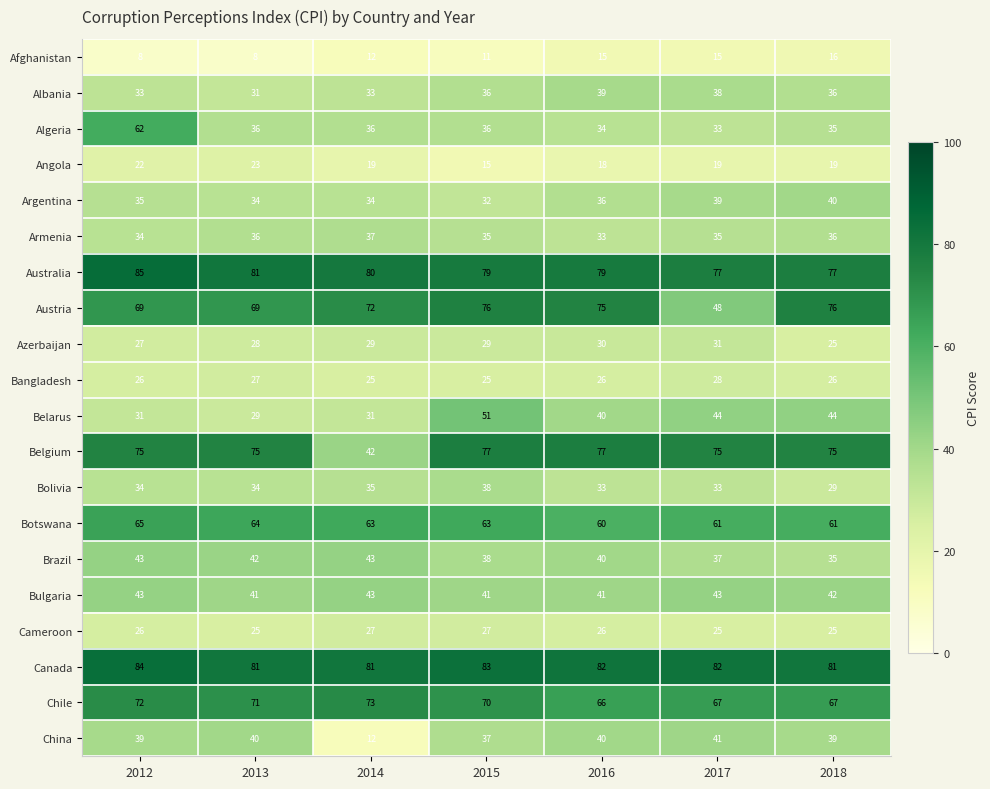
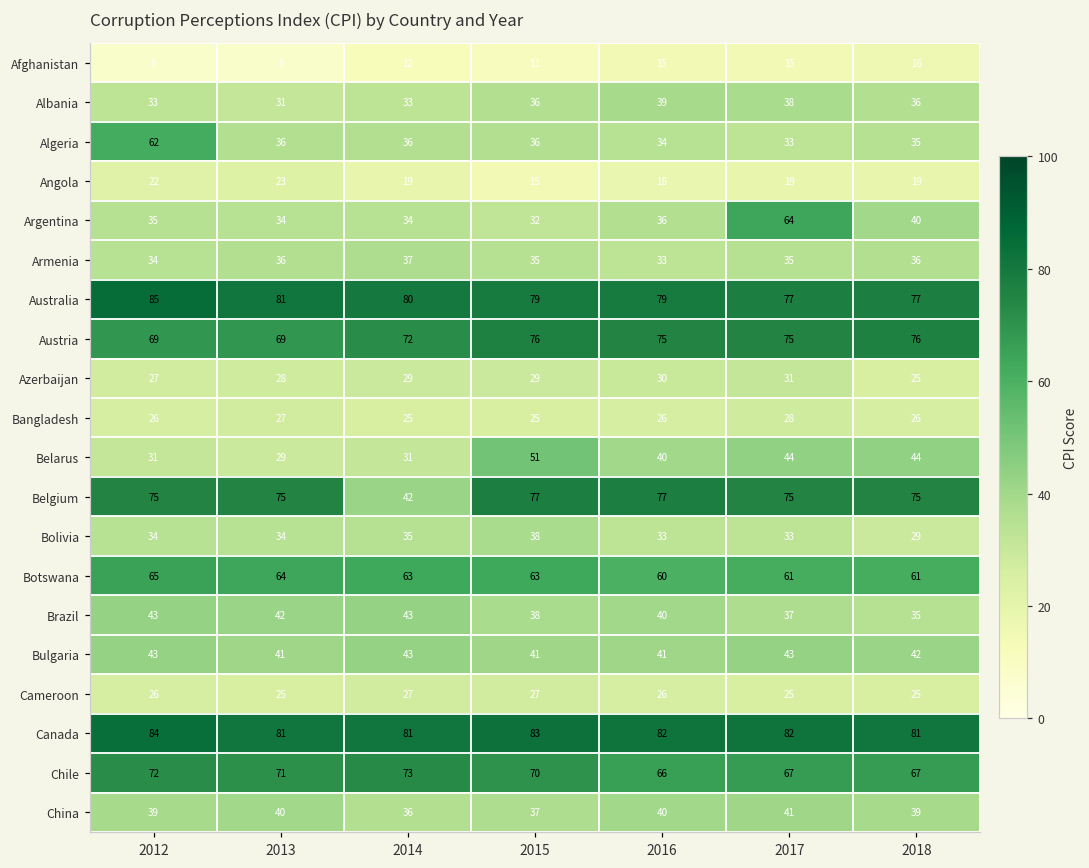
Argentina, 2017: 39 -> 64
Austria, 2017: 48 -> 75
China, 2014: 12 -> 36
